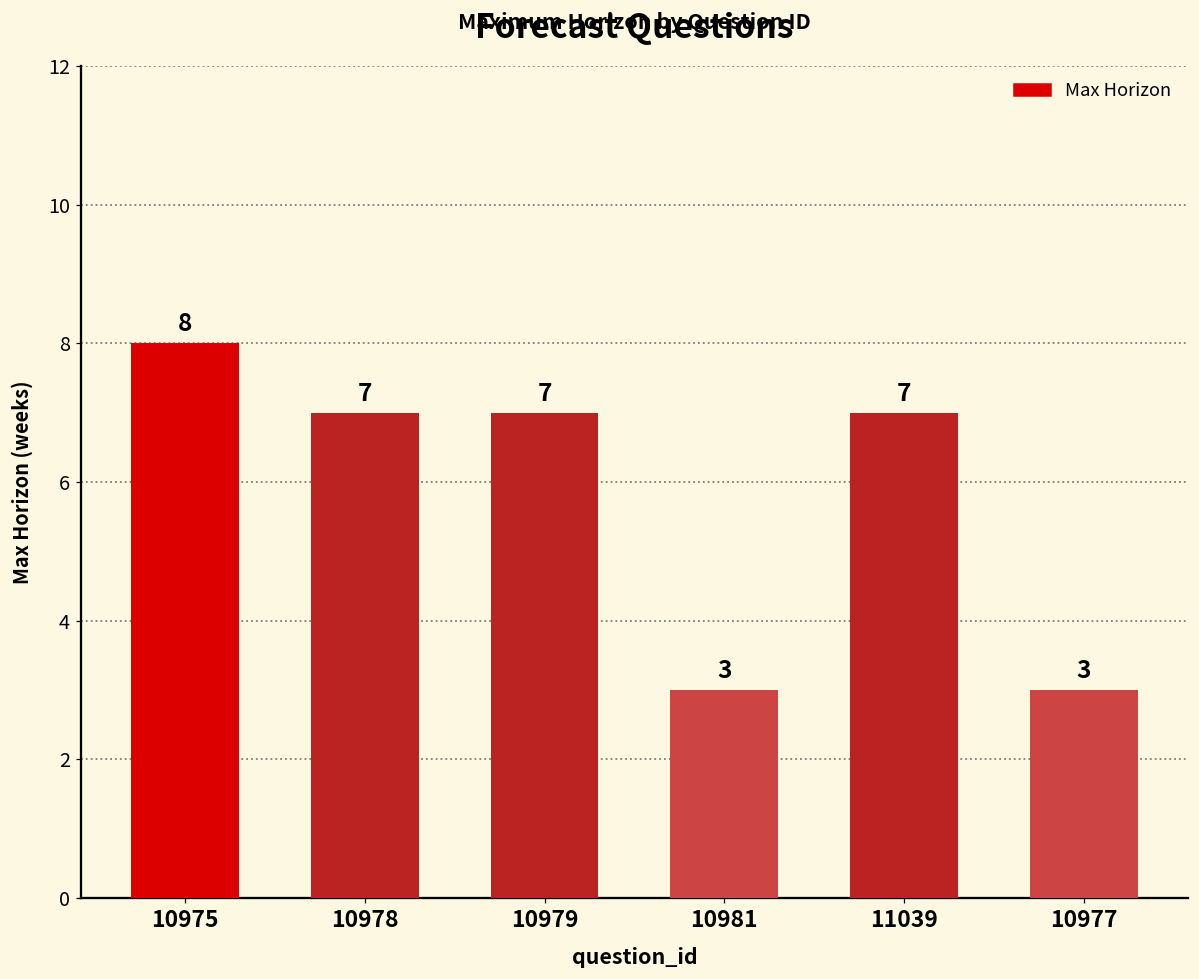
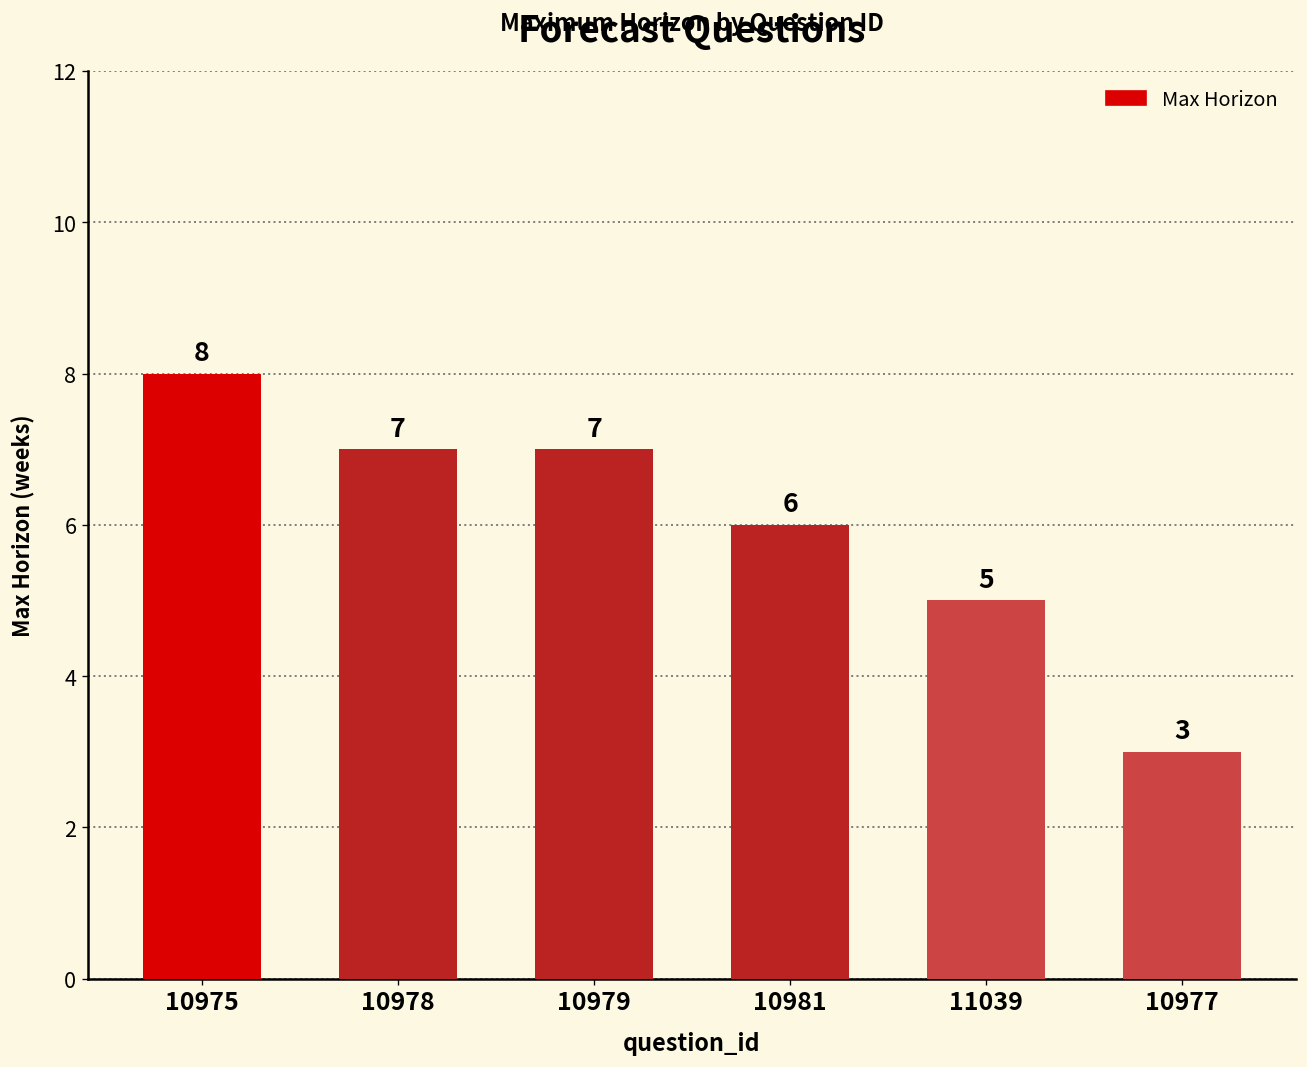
10981: 3 -> 6
11039: 7 -> 5
